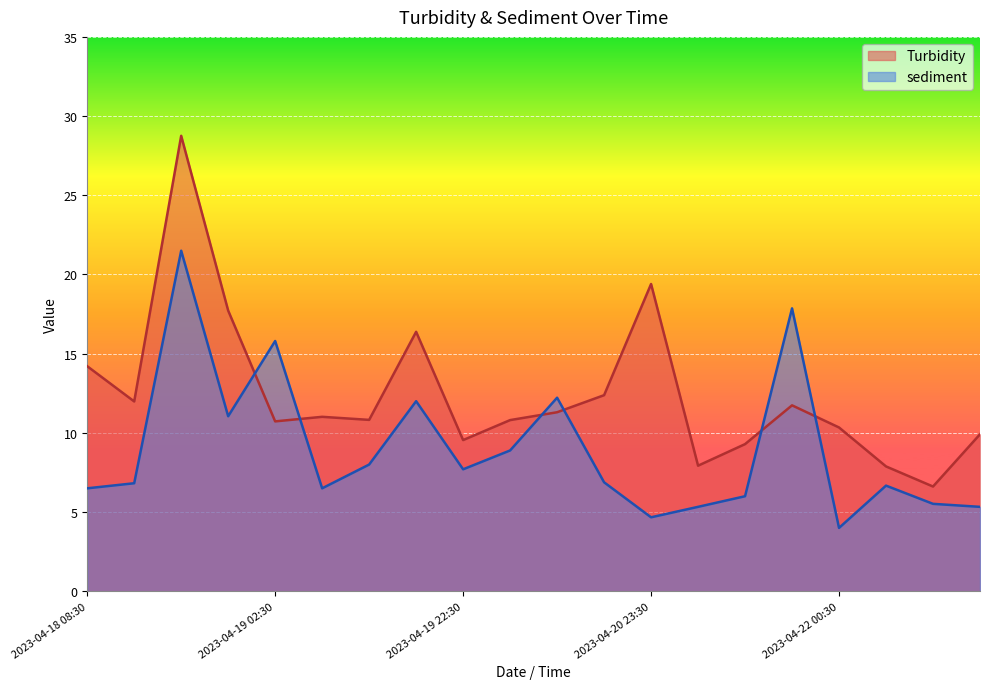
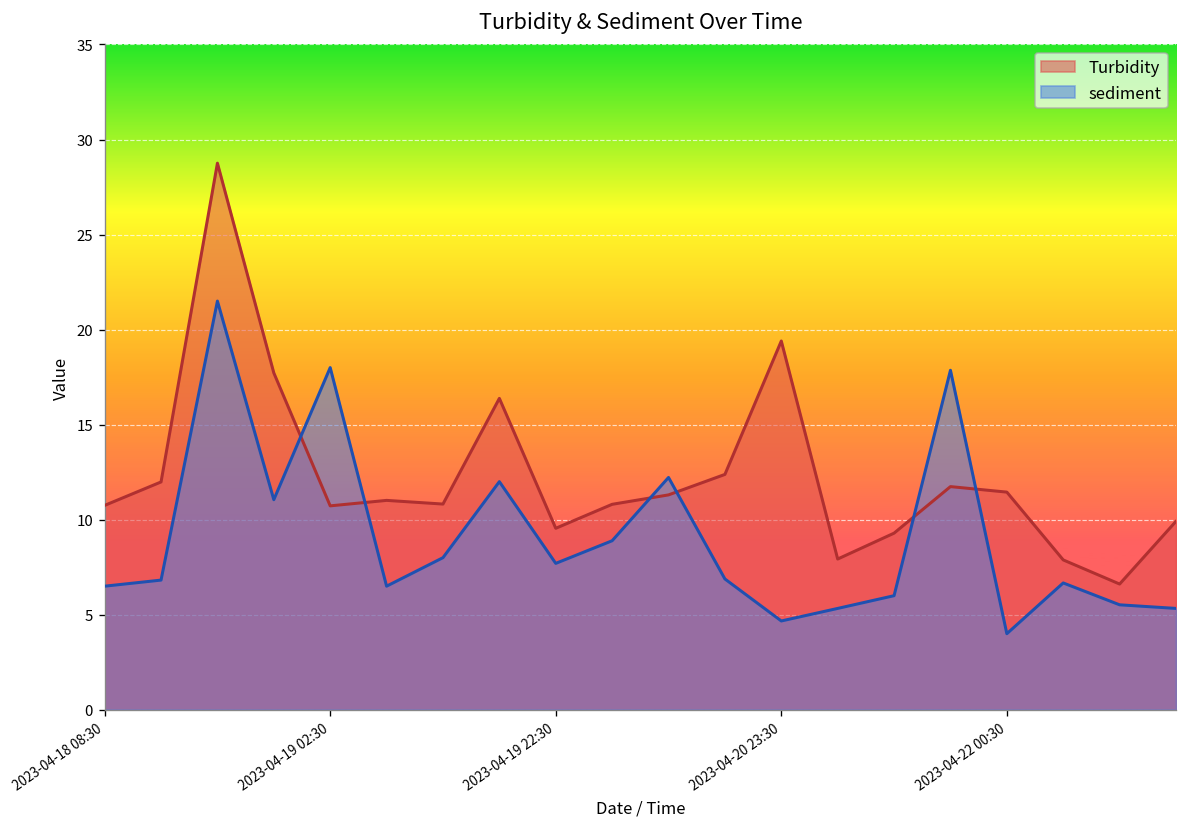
Turbidity, 2023-04-18 08:30: 14.2 -> 10.8
sediment, 2023-04-19 02:30: 15.8 -> 18.0
Turbidity, 2023-04-22 00:30: 10.3 -> 11.4
